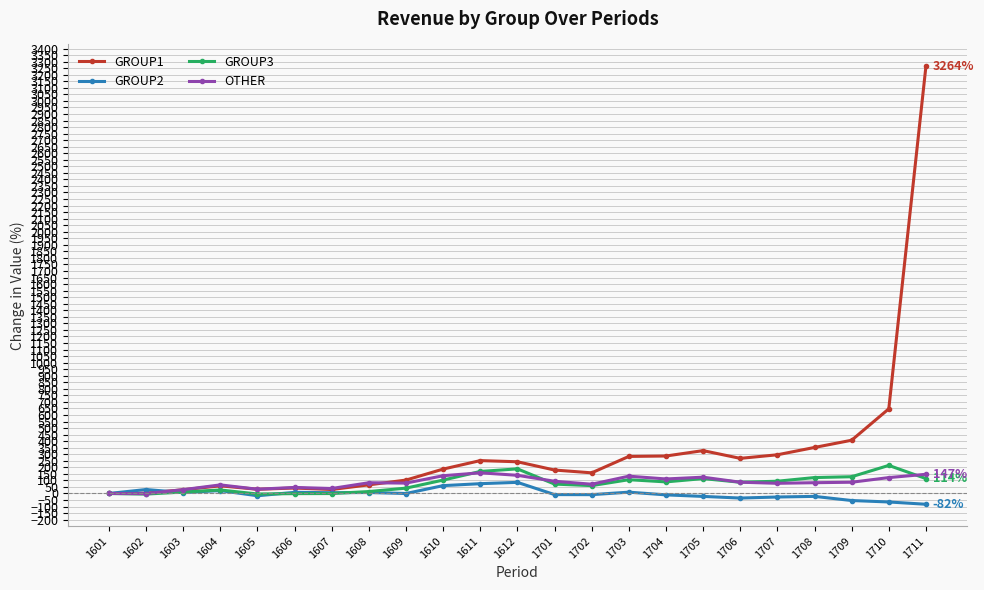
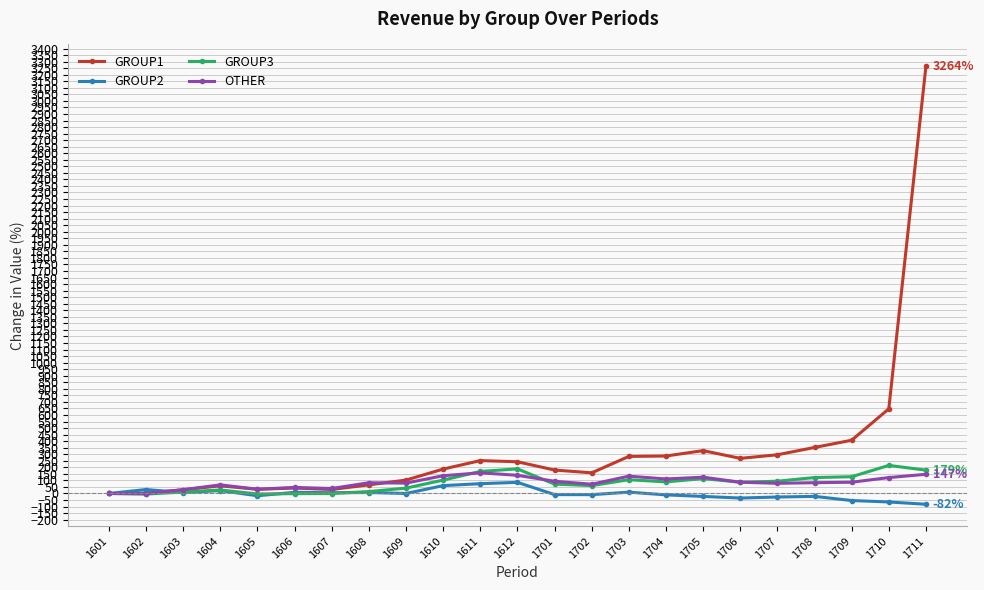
GROUP3, 1711: 114% -> 179%
